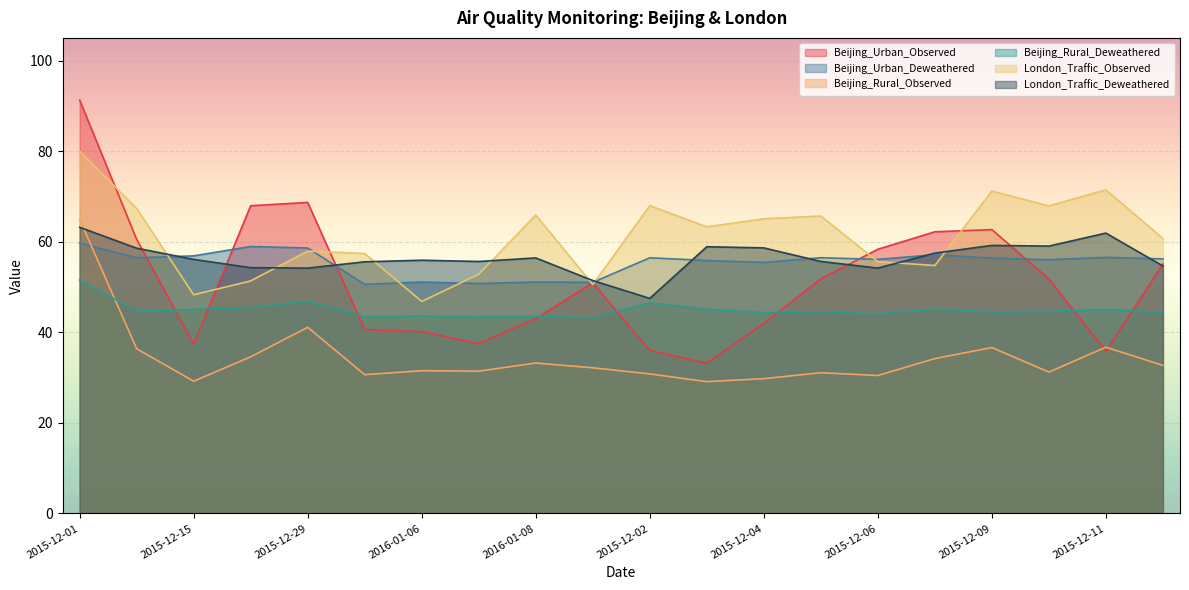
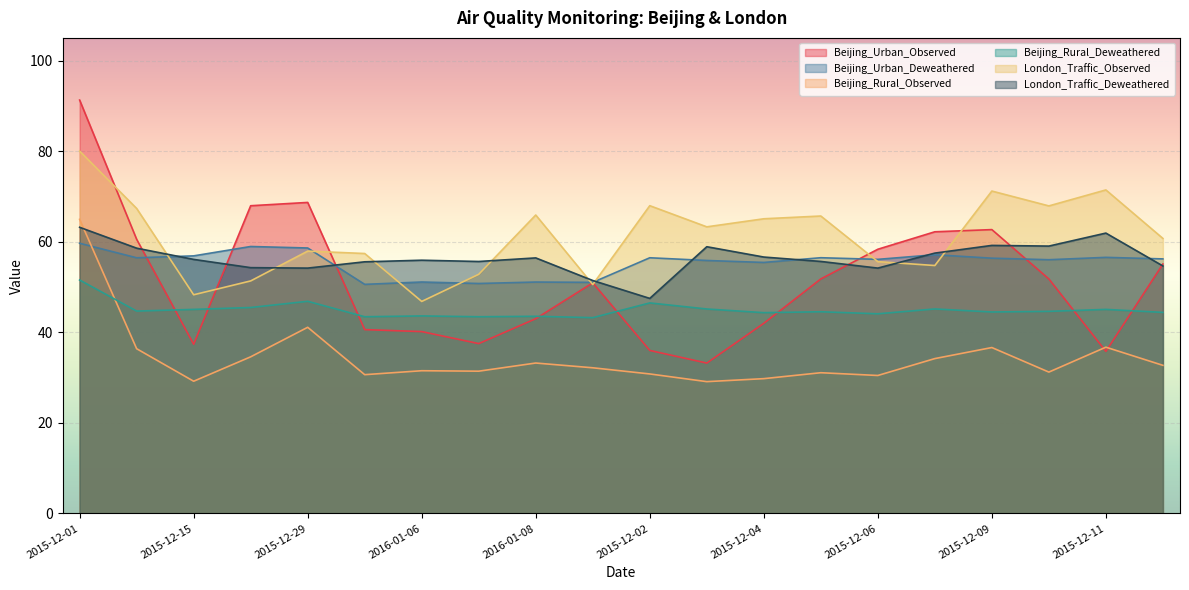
London_Traffic_Deweathered, 2015-12-04: 59 -> 57
